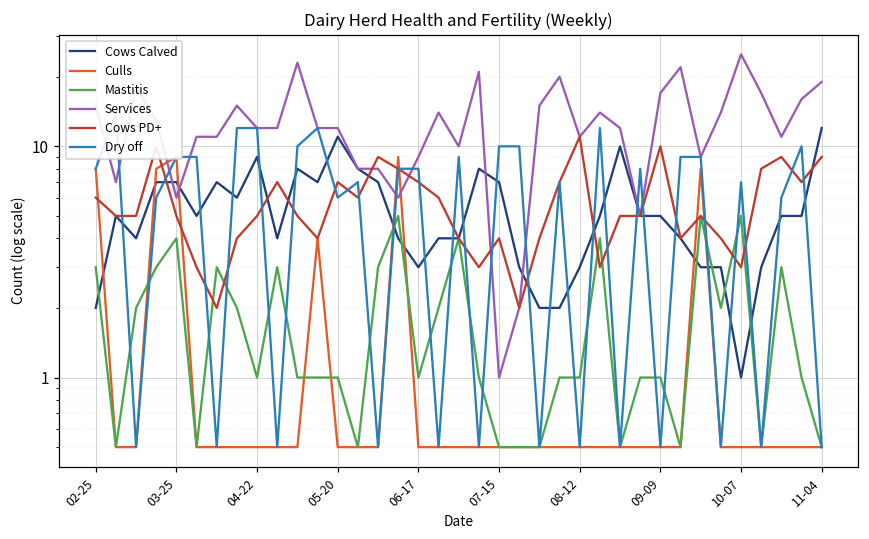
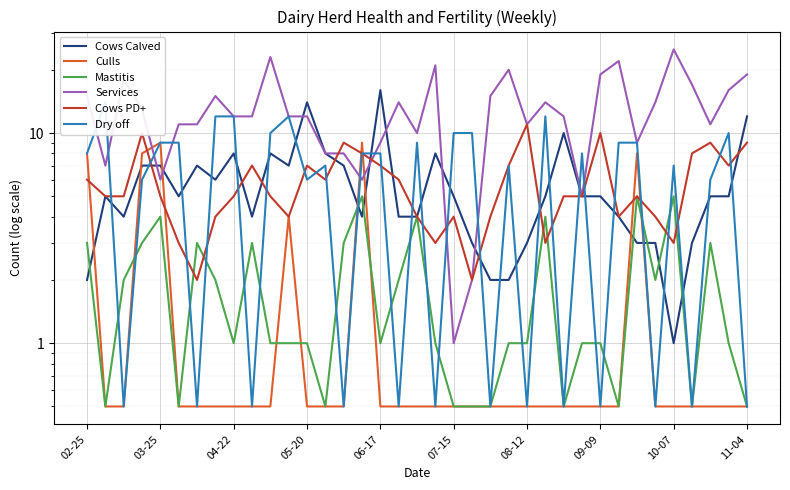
Cows Calved, 04-22: 9 -> 8
Cows Calved, 05-20: 11 -> 14
Cows Calved, 06-17: 3 -> 16
Cows Calved, 07-15: 7 -> 5
Services, 09-09: 17 -> 19
